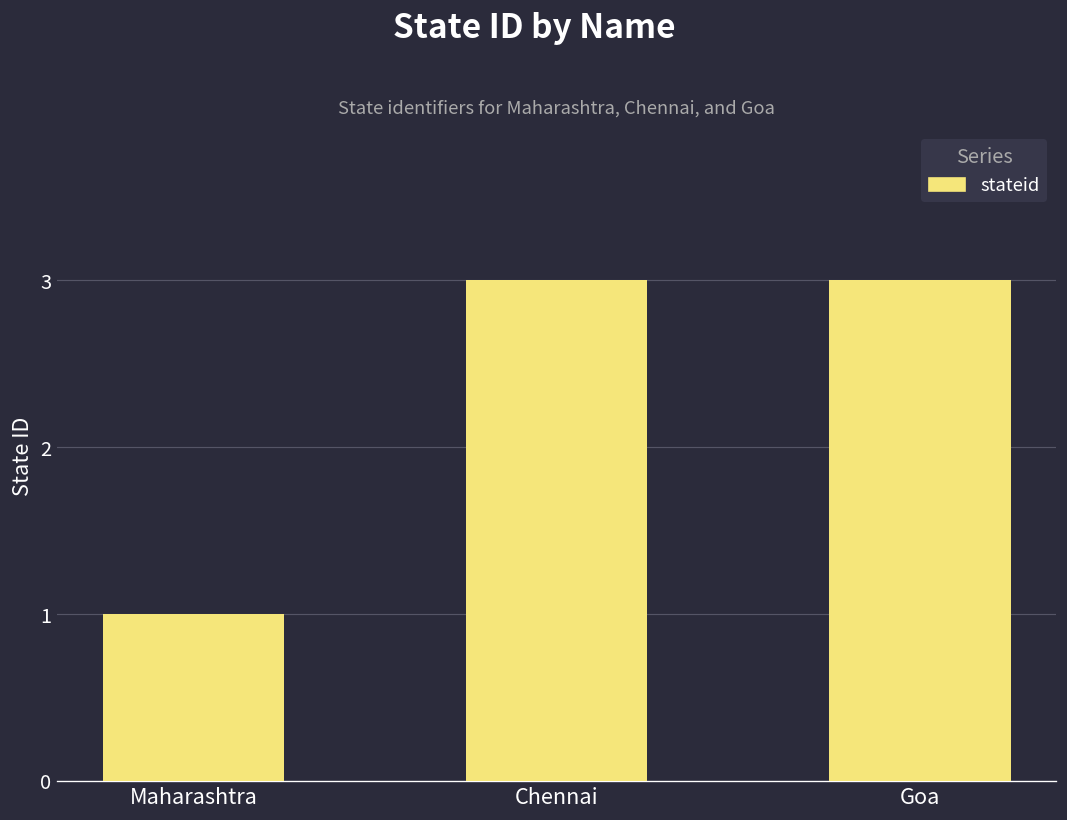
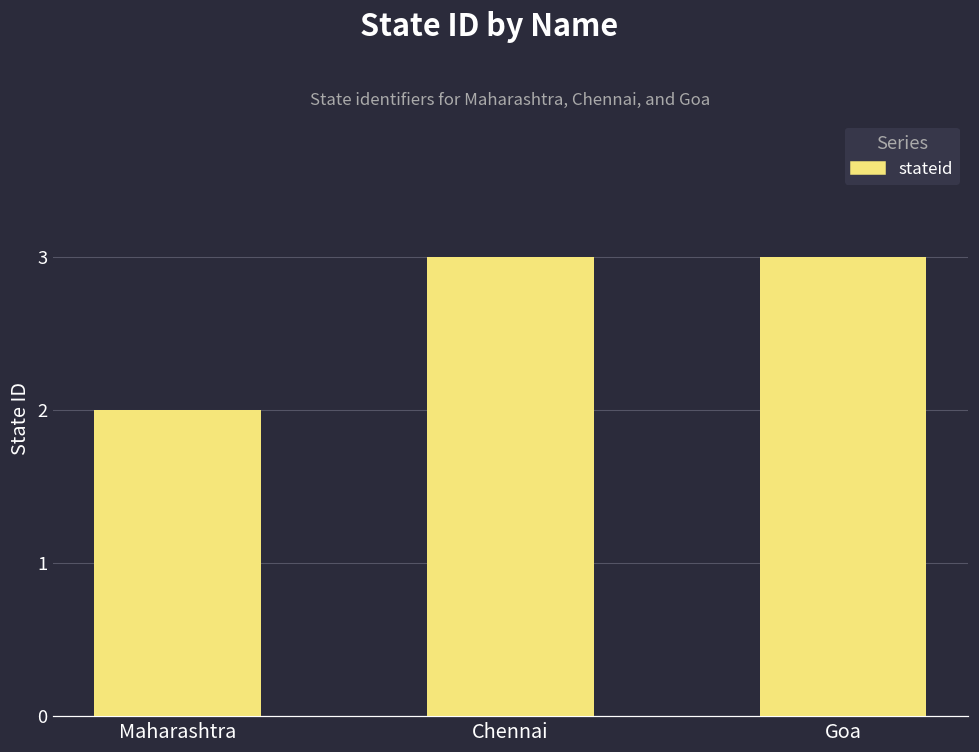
Maharashtra: 1 -> 2
